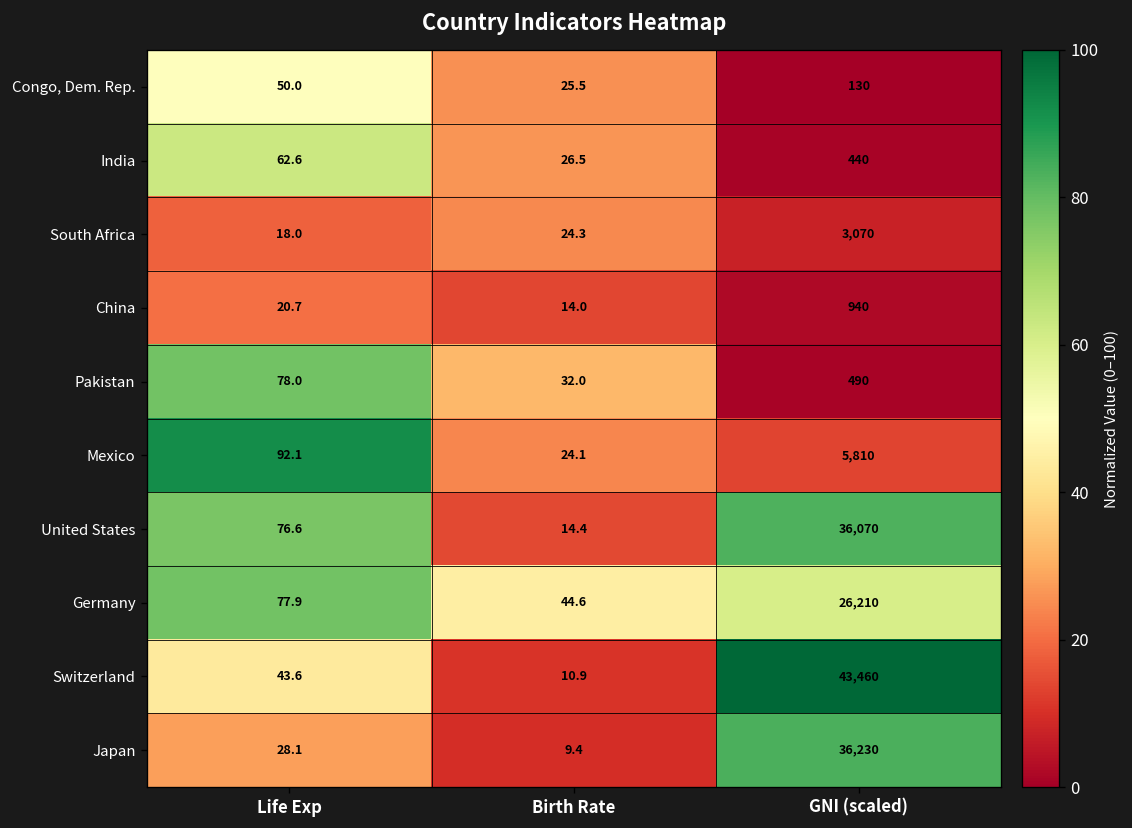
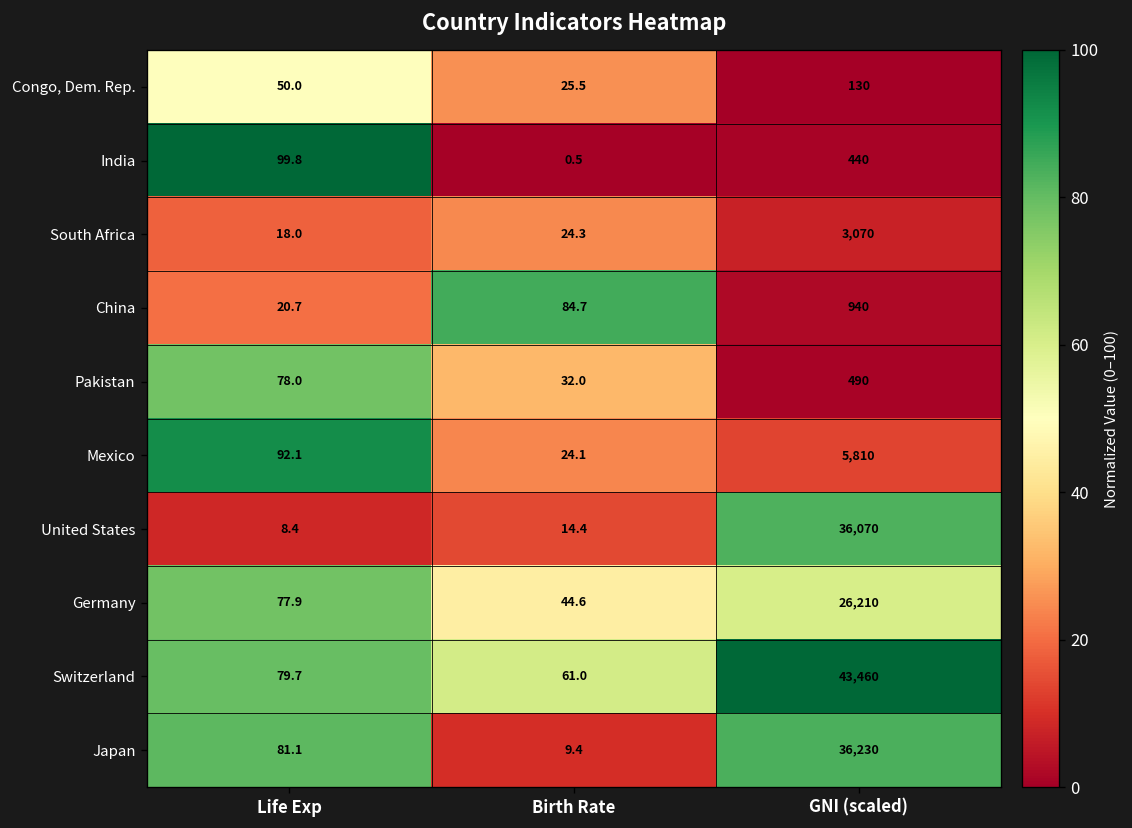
India, Life Exp: 62.6 -> 99.8
India, Birth Rate: 26.5 -> 0.5
China, Birth Rate: 14.0 -> 84.7
United States, Life Exp: 76.6 -> 8.4
Switzerland, Life Exp: 43.6 -> 79.7
Switzerland, Birth Rate: 10.9 -> 61.0
Japan, Life Exp: 28.1 -> 81.1
